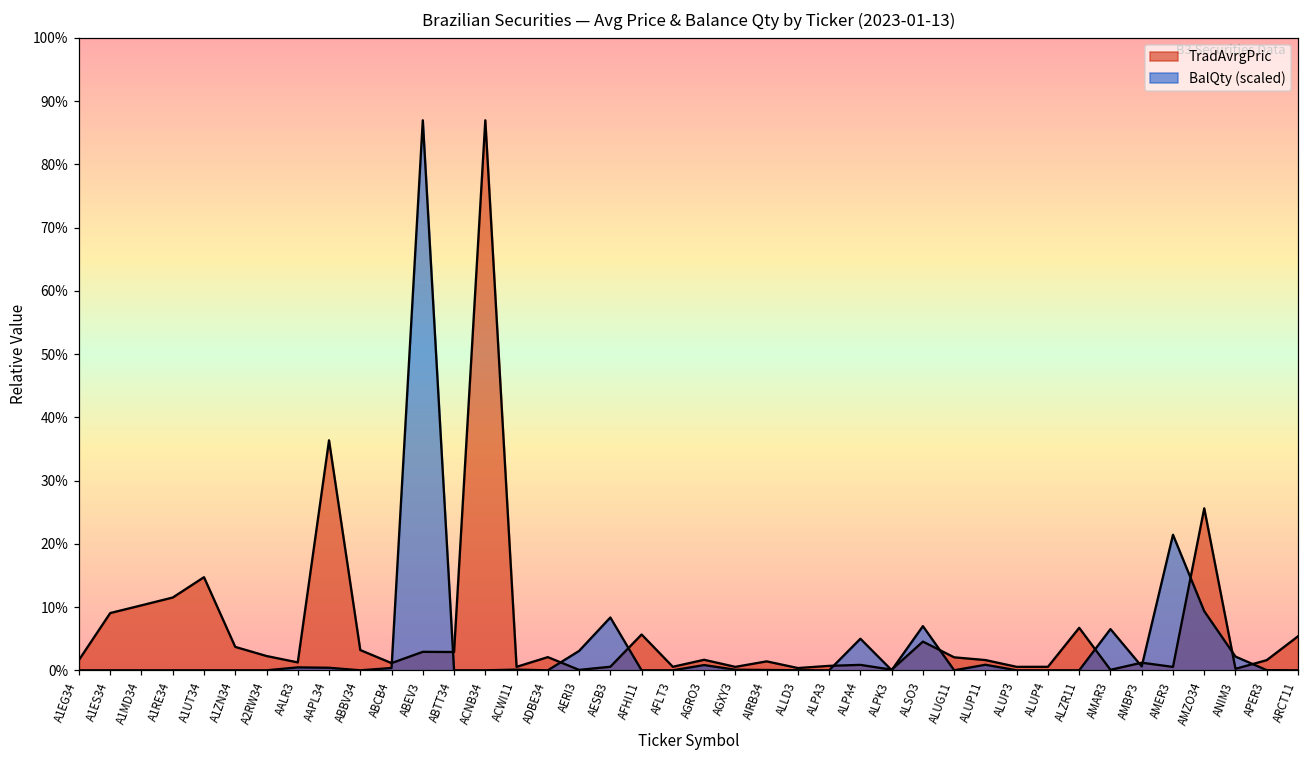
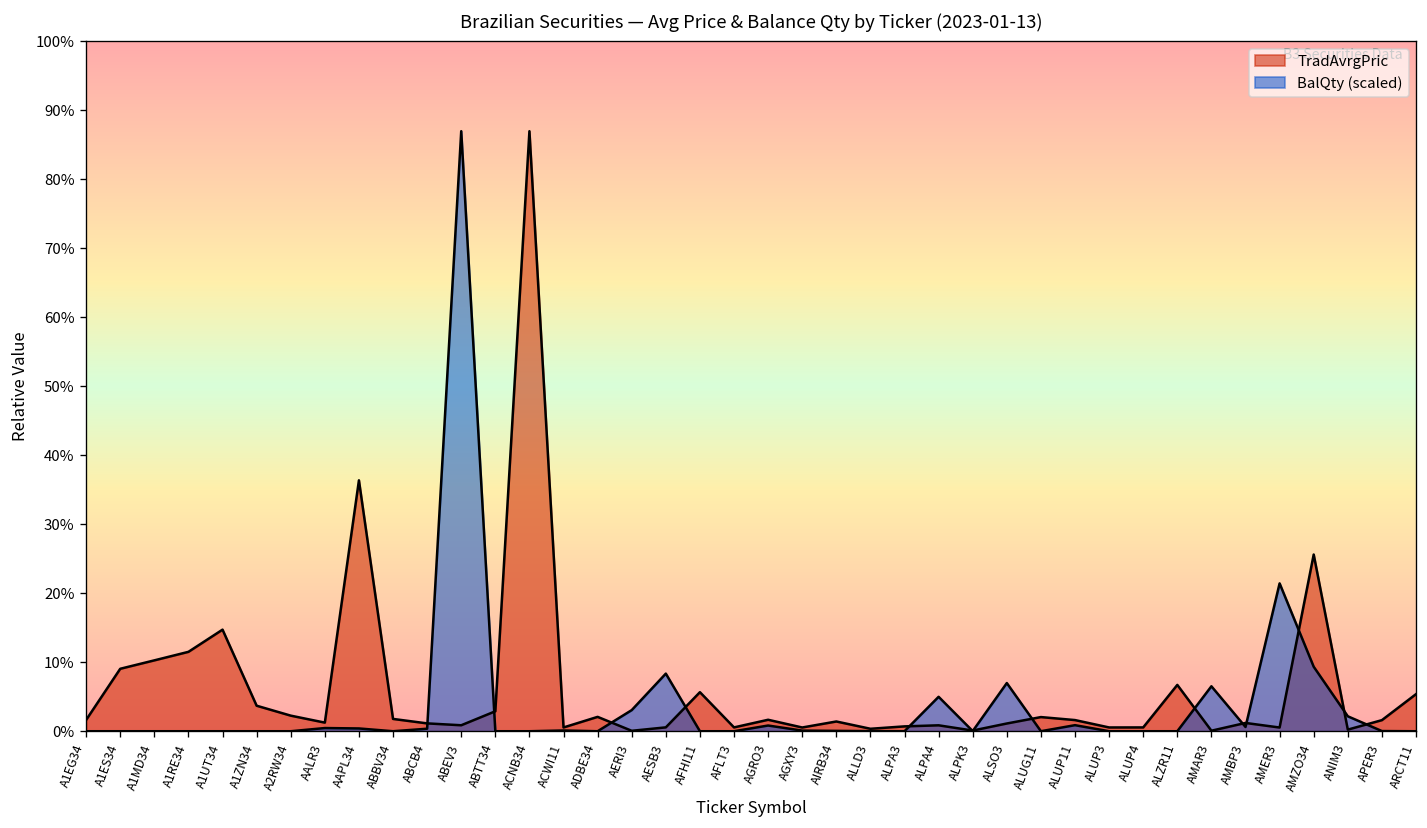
TradAvrgPric, ABBV34: 3% -> 2%
TradAvrgPric, ABEV3: 3% -> 1%
TradAvrgPric, ALSO3: 5% -> 1%
